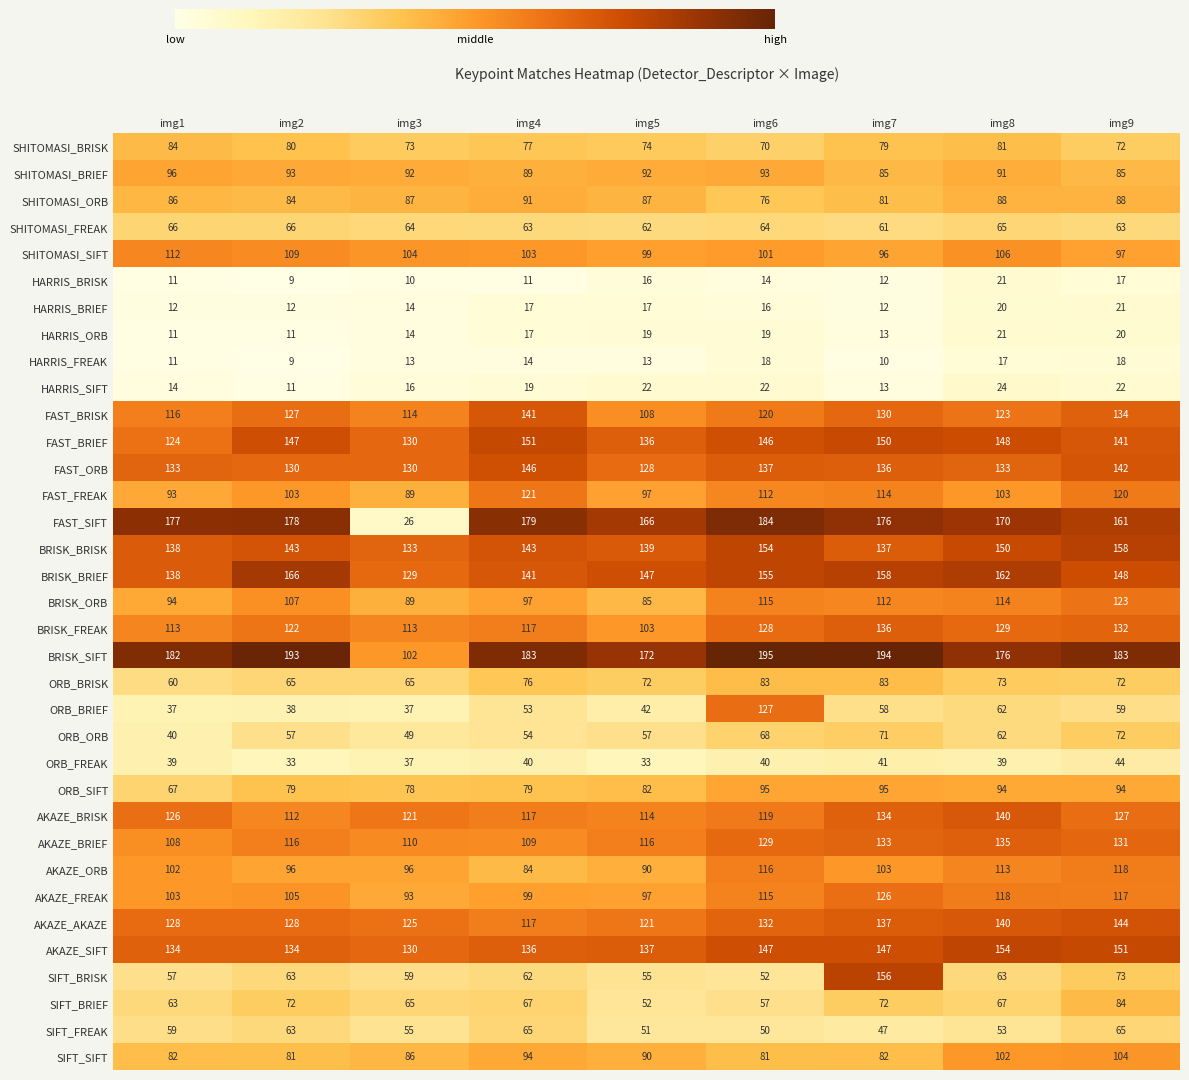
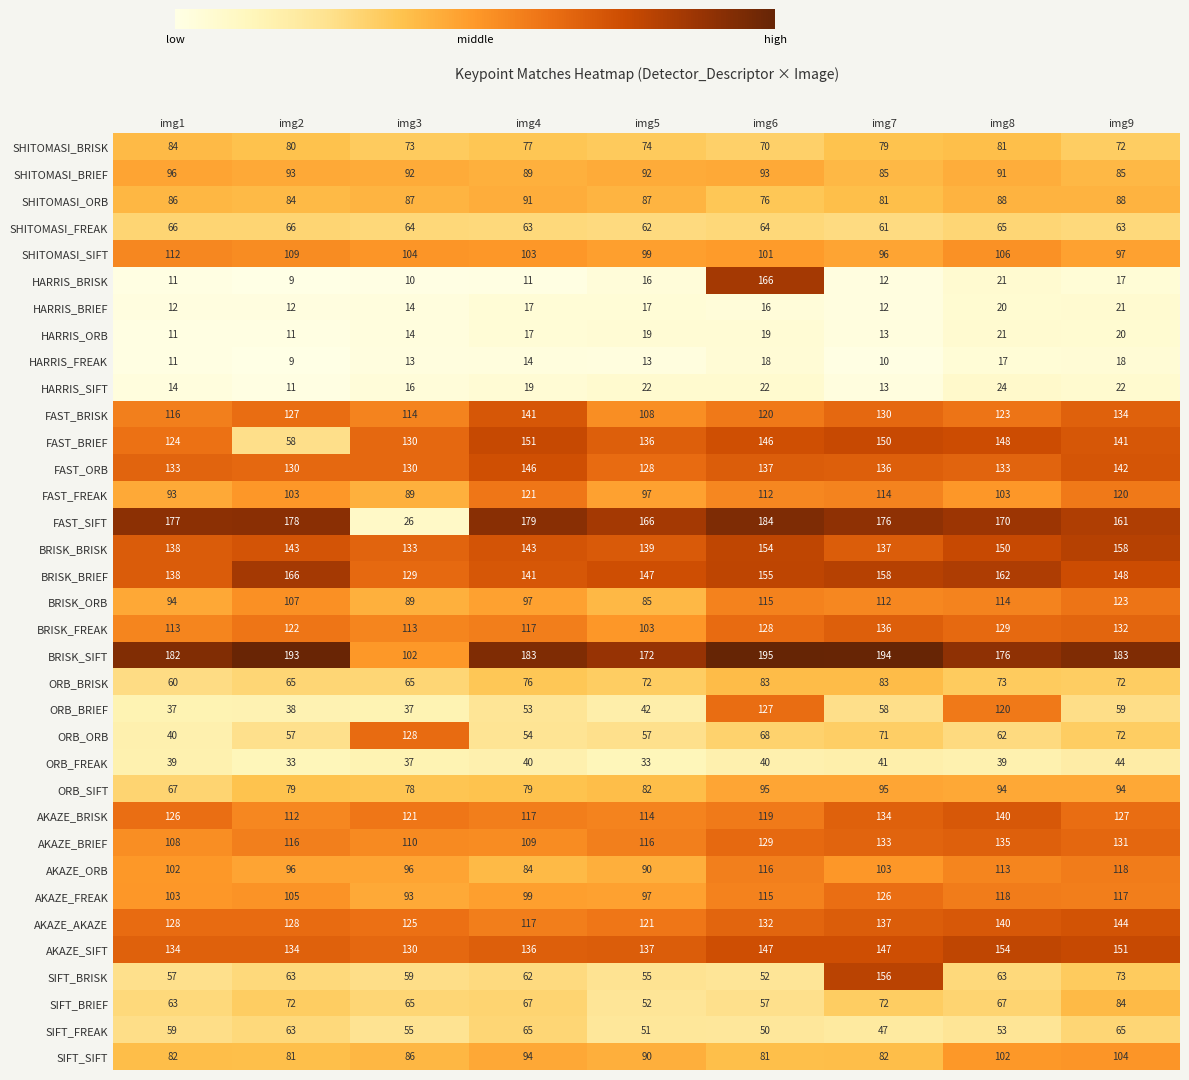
HARRIS_BRISK, img6: 14 -> 166
FAST_BRIEF, img2: 147 -> 58
ORB_BRIEF, img8: 62 -> 120
ORB_ORB, img3: 49 -> 128
